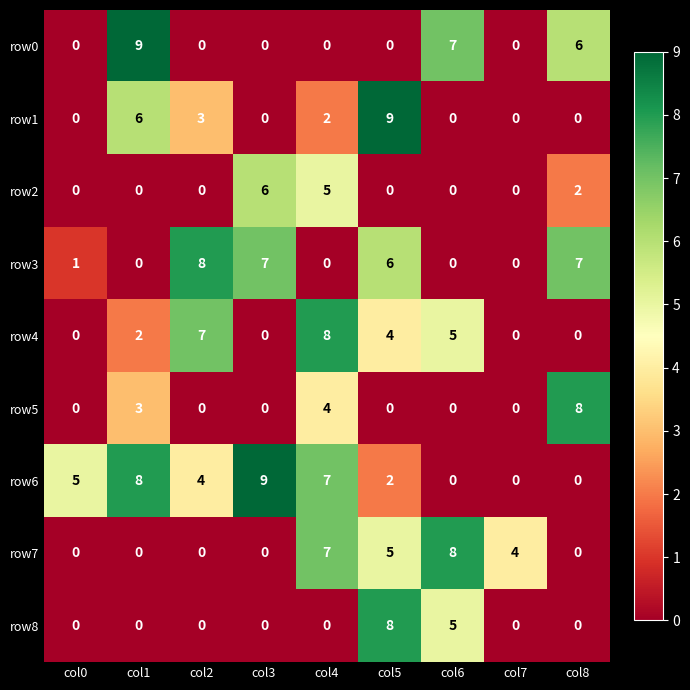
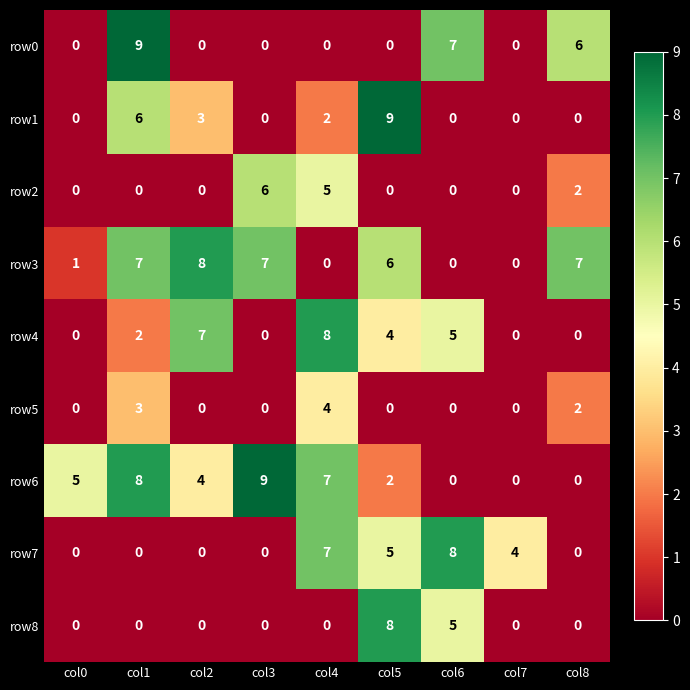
row3, col1: 0 -> 7
row5, col8: 8 -> 2
